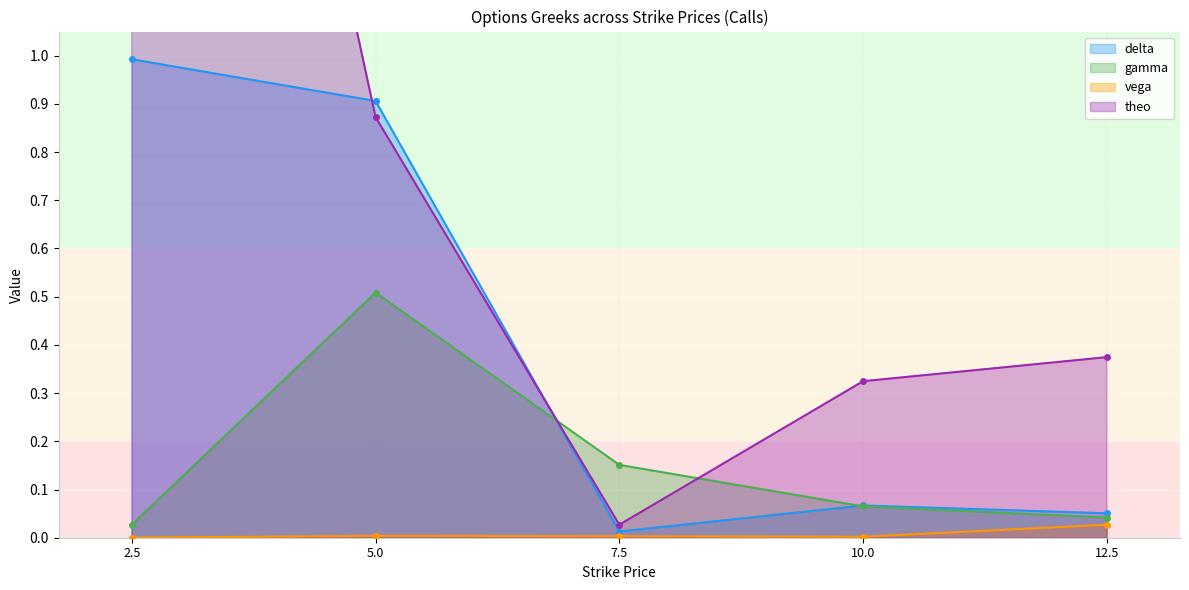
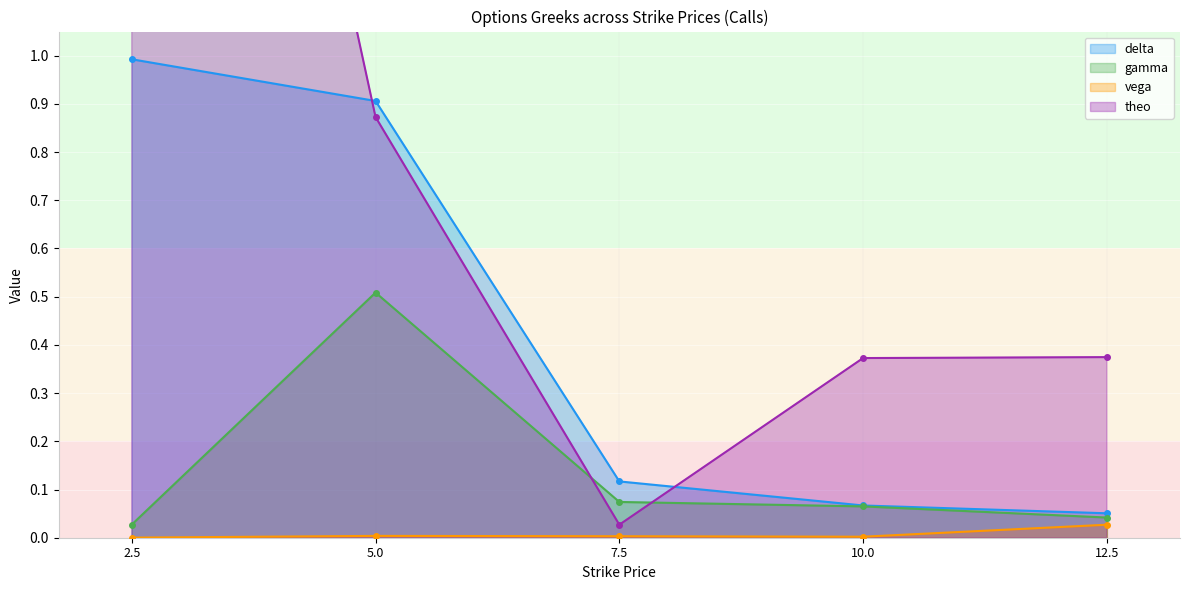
delta, 7.5: 0.01 -> 0.12
gamma, 7.5: 0.15 -> 0.07
theo, 10.0: 0.32 -> 0.37
